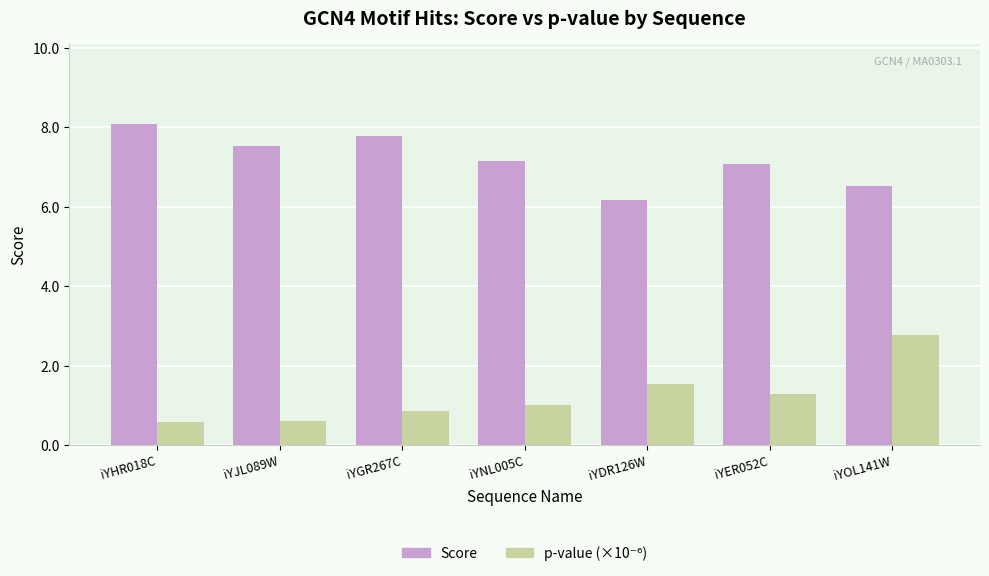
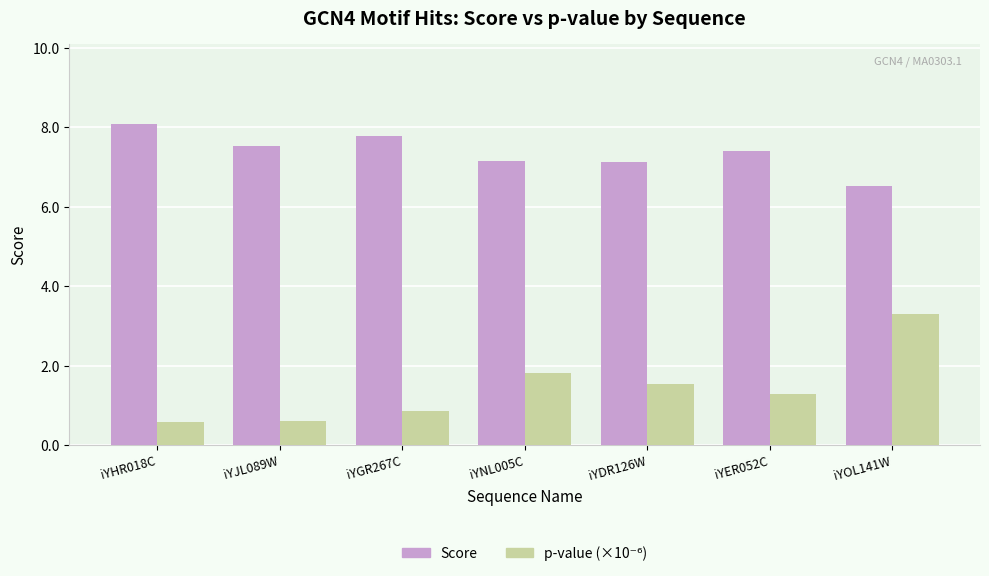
p-value (×10⁻⁶), iYNL005C: 1.0 -> 1.8
Score, iYDR126W: 6.2 -> 7.1
Score, iYER052C: 7.1 -> 7.4
p-value (×10⁻⁶), iYOL141W: 2.8 -> 3.3
